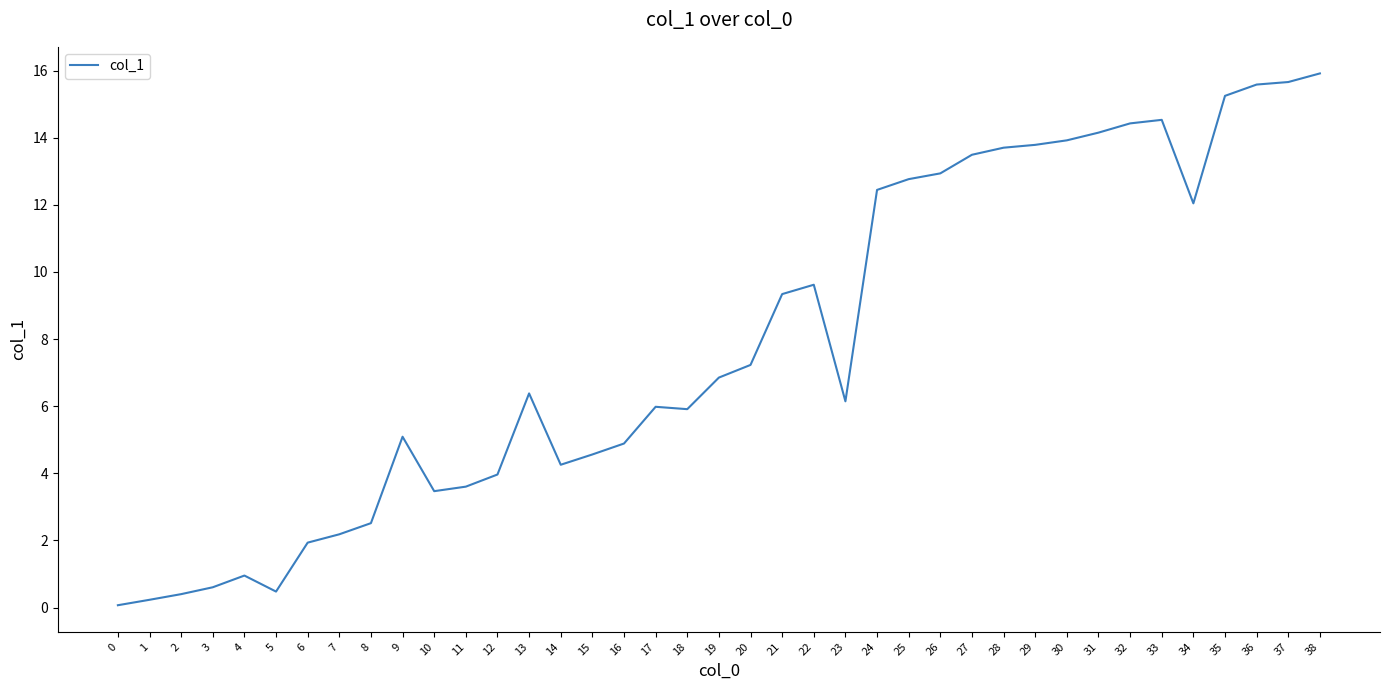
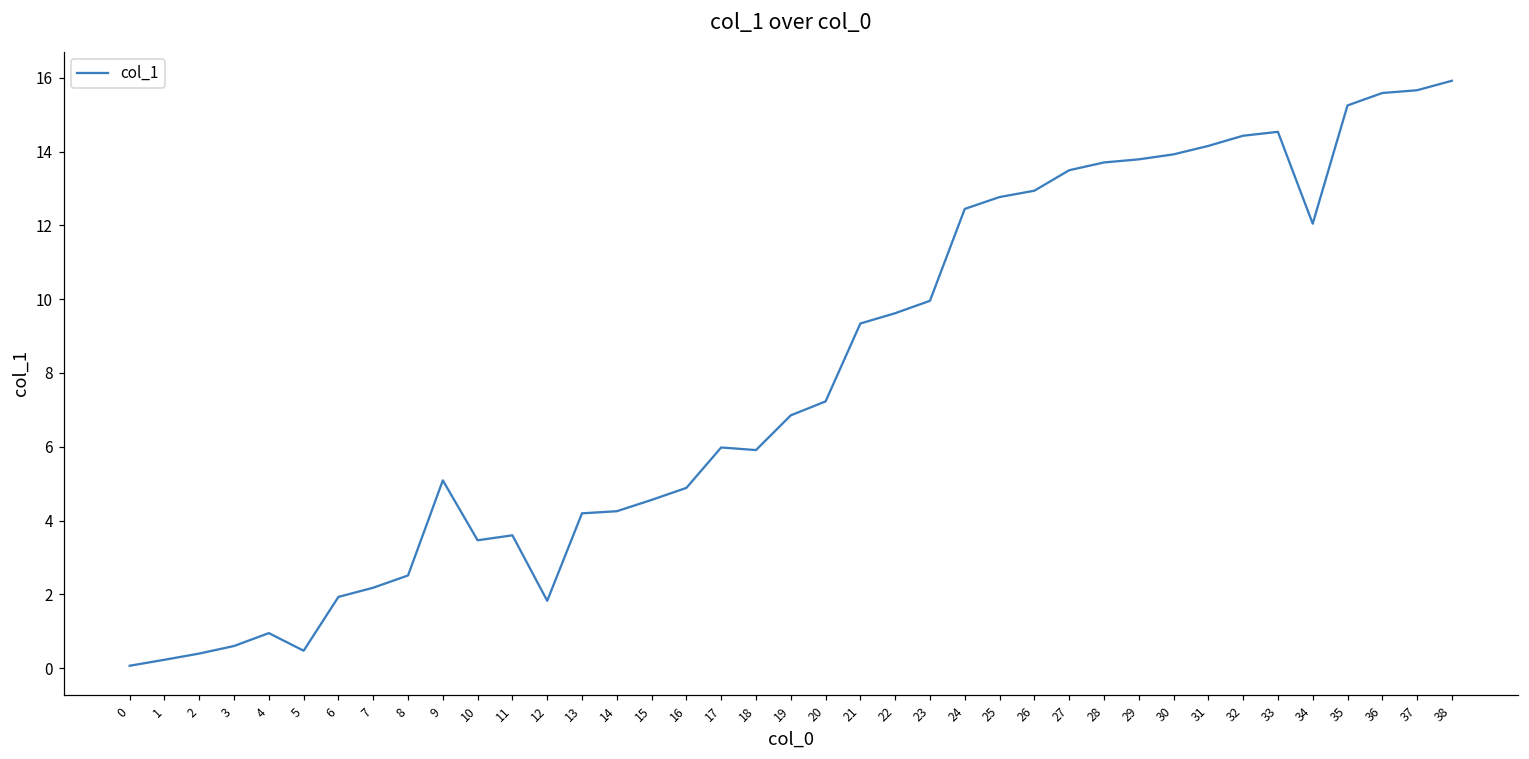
12: 4.0 -> 1.8
13: 6.4 -> 4.2
23: 6.1 -> 10.0
